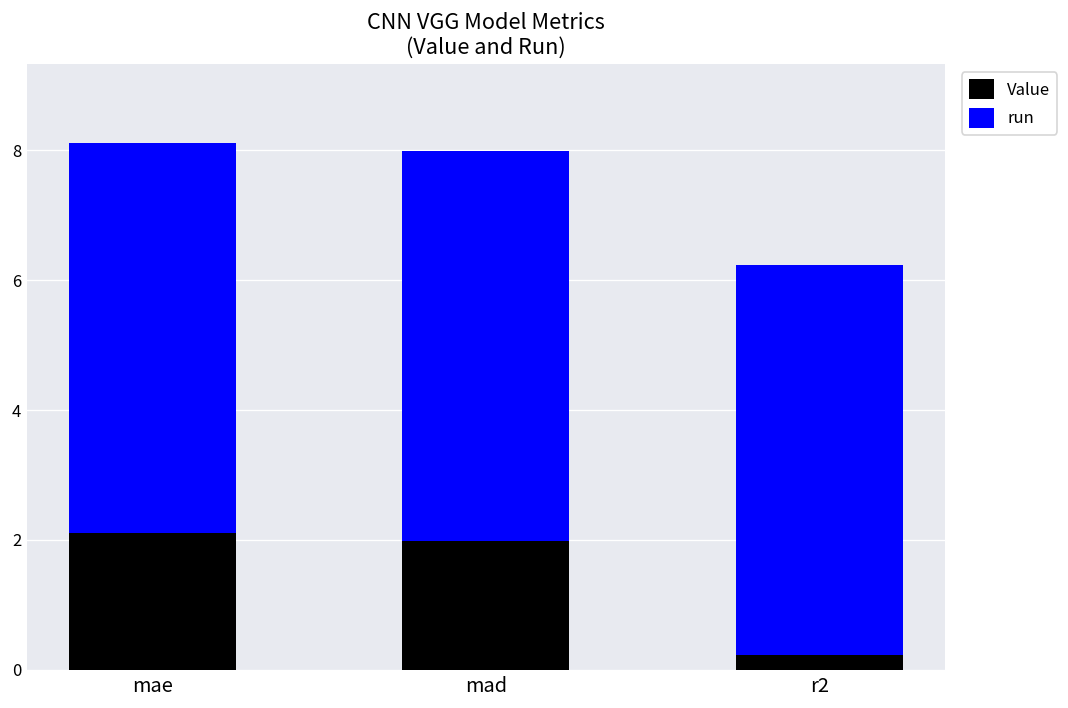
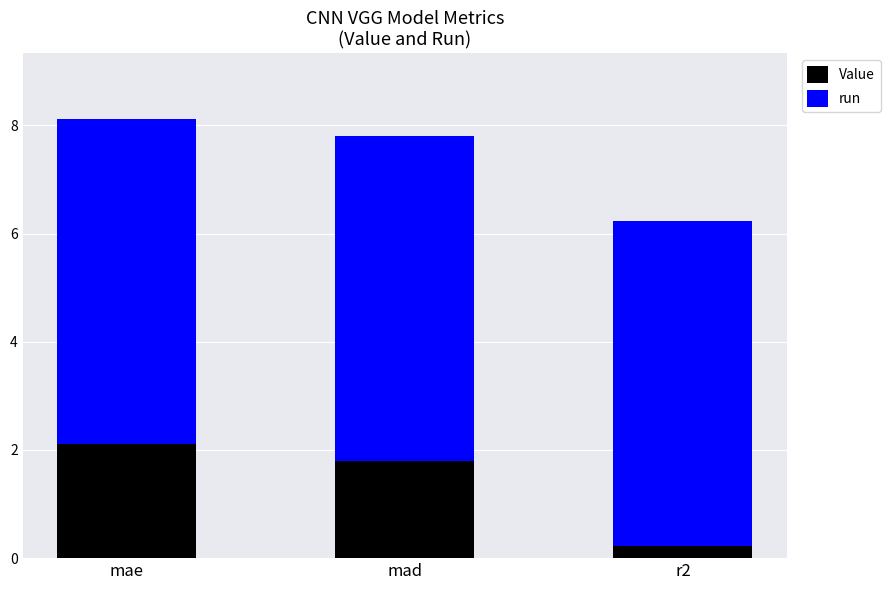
Value, mad: 2.0 -> 1.8
